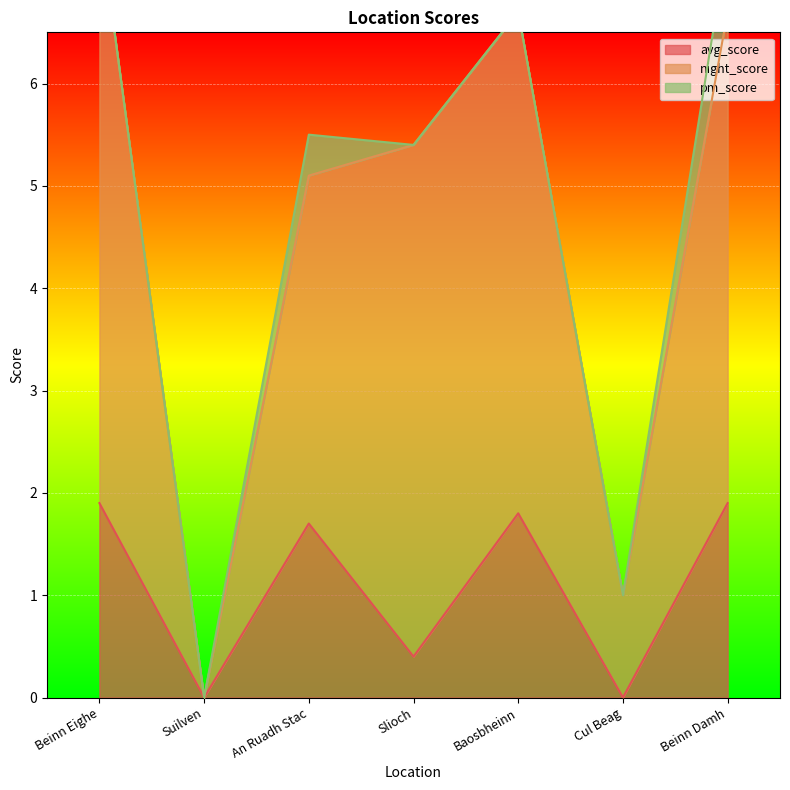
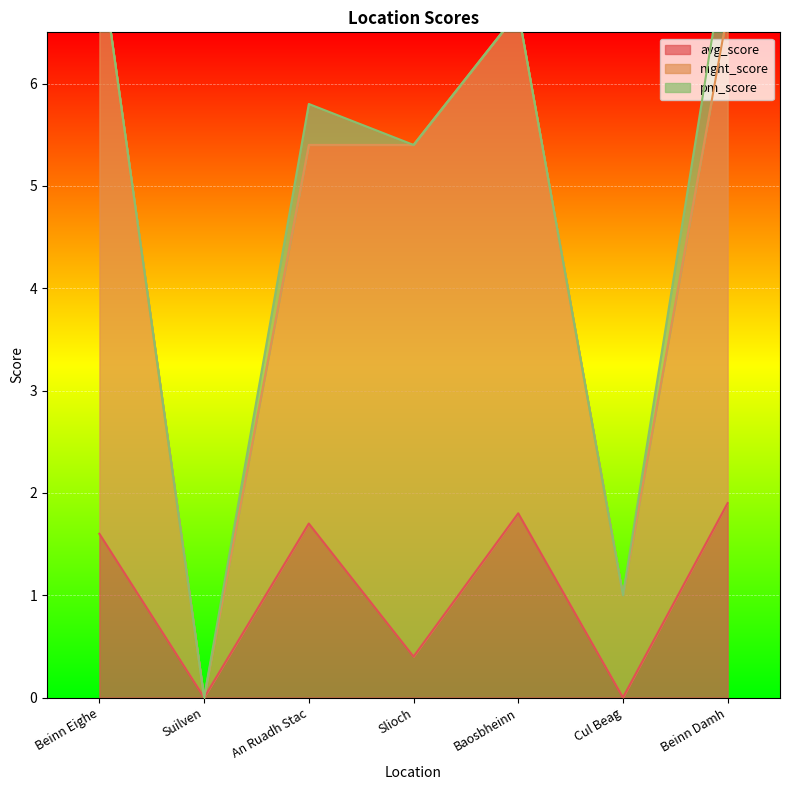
avg_score, Beinn Eighe: 1.9 -> 1.6
night_score, An Ruadh Stac: 3.4 -> 3.7
